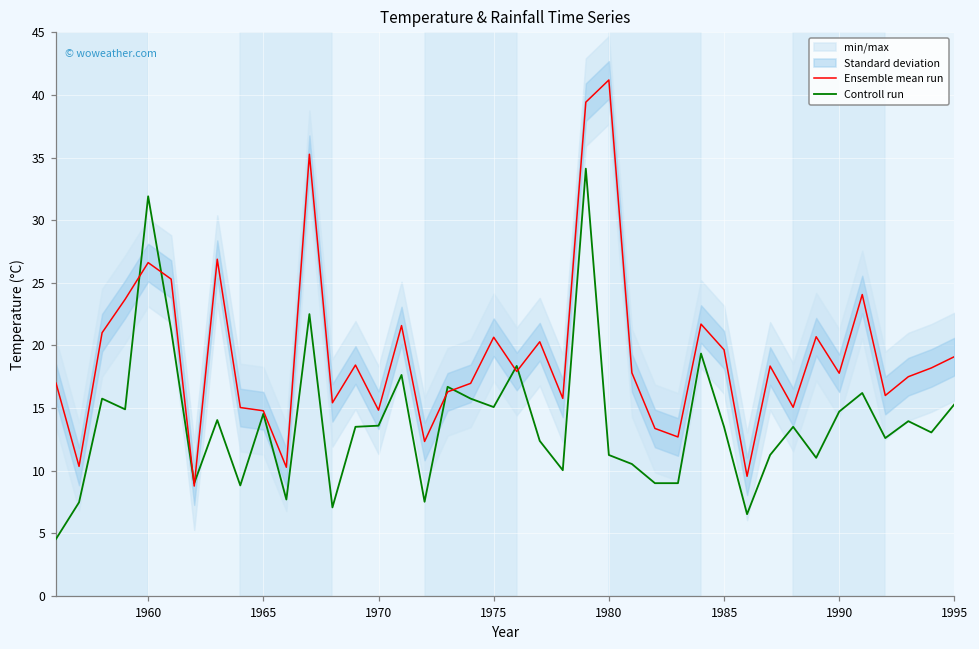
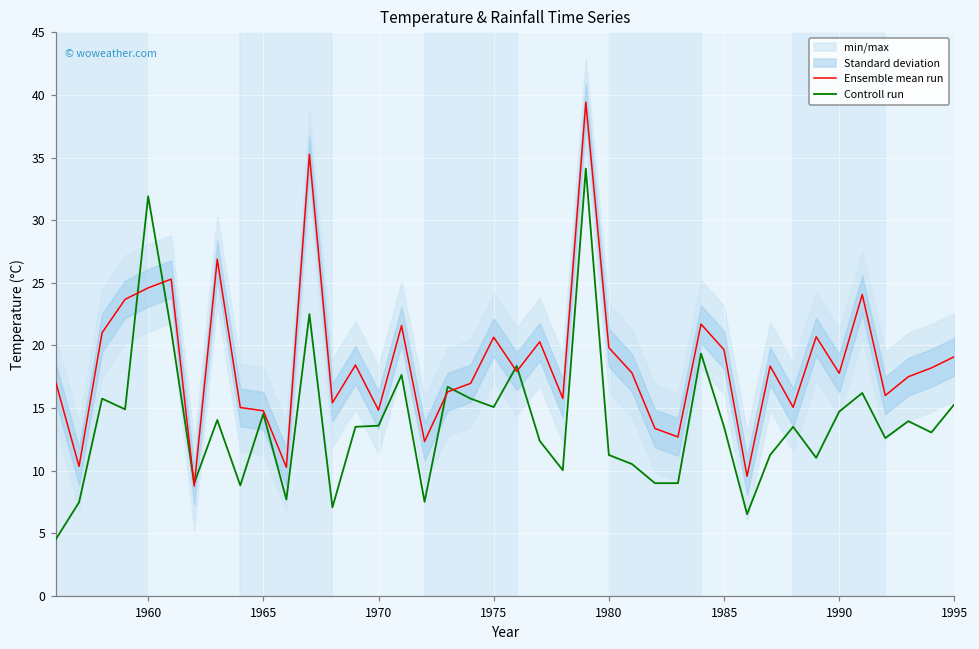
Ensemble mean run, 1960: 26.6 -> 24.6
Ensemble mean run, 1980: 41.2 -> 19.8
